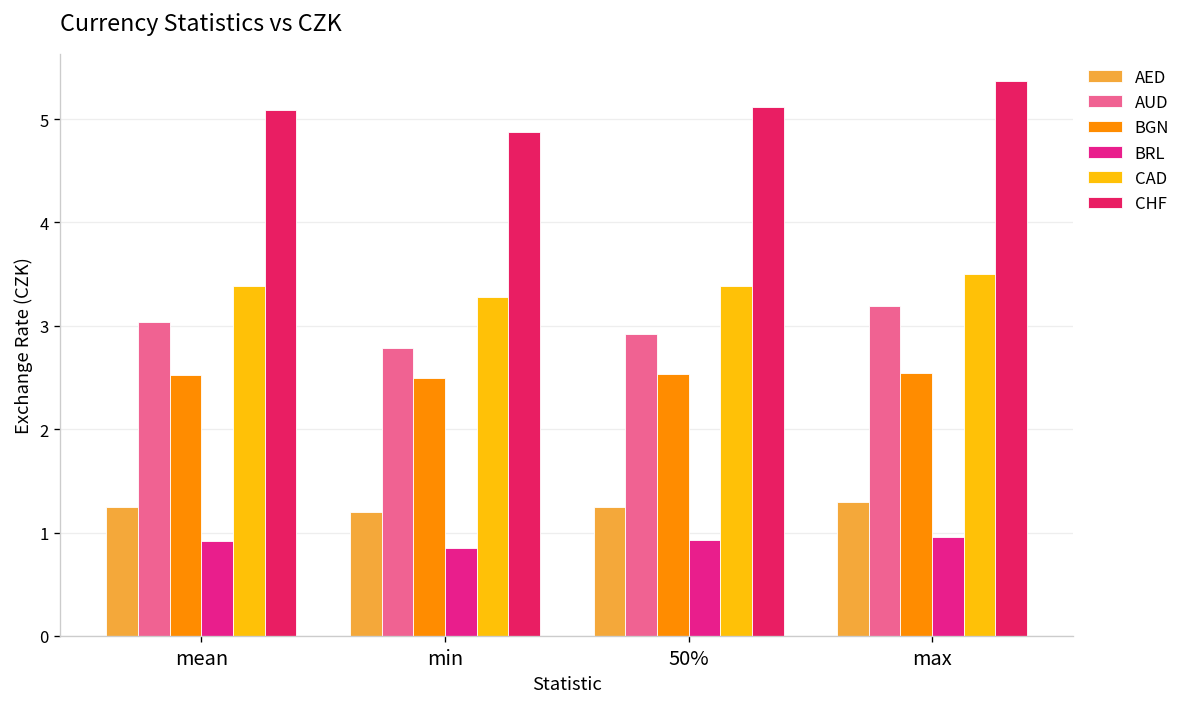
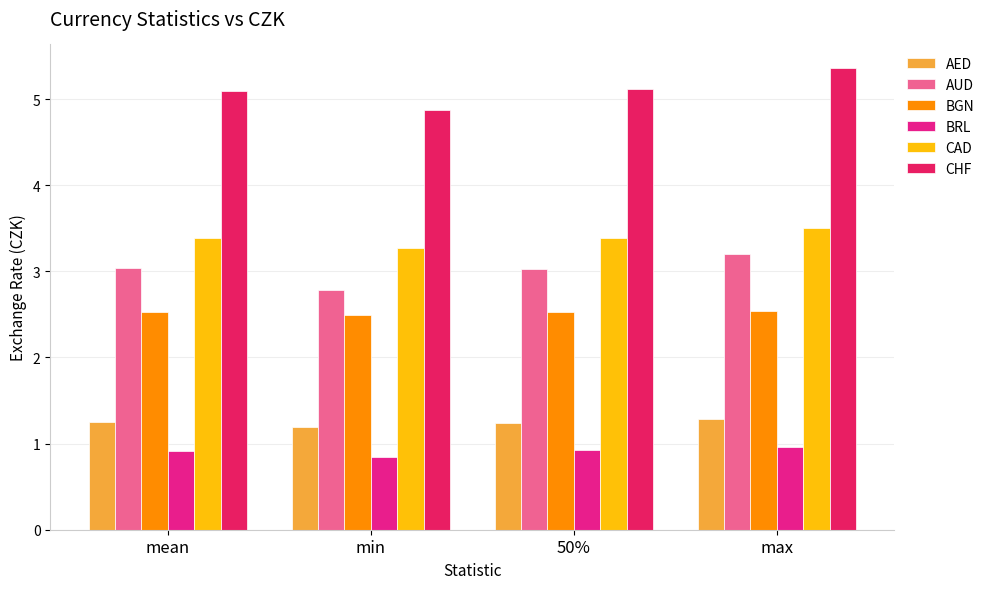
AUD, 50%: 2.9 -> 3.0
